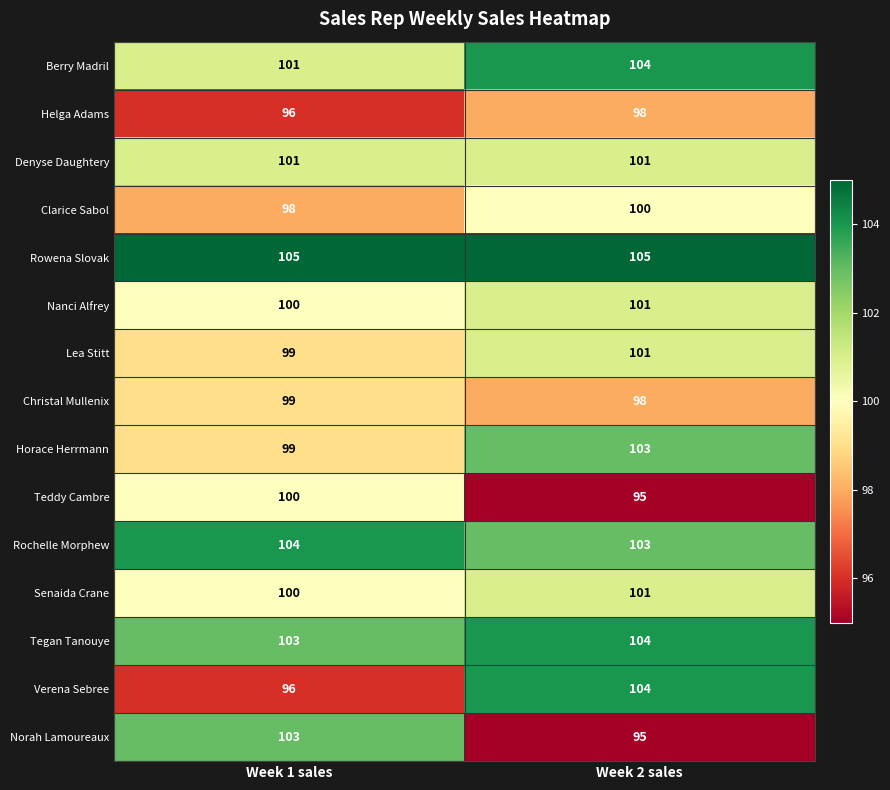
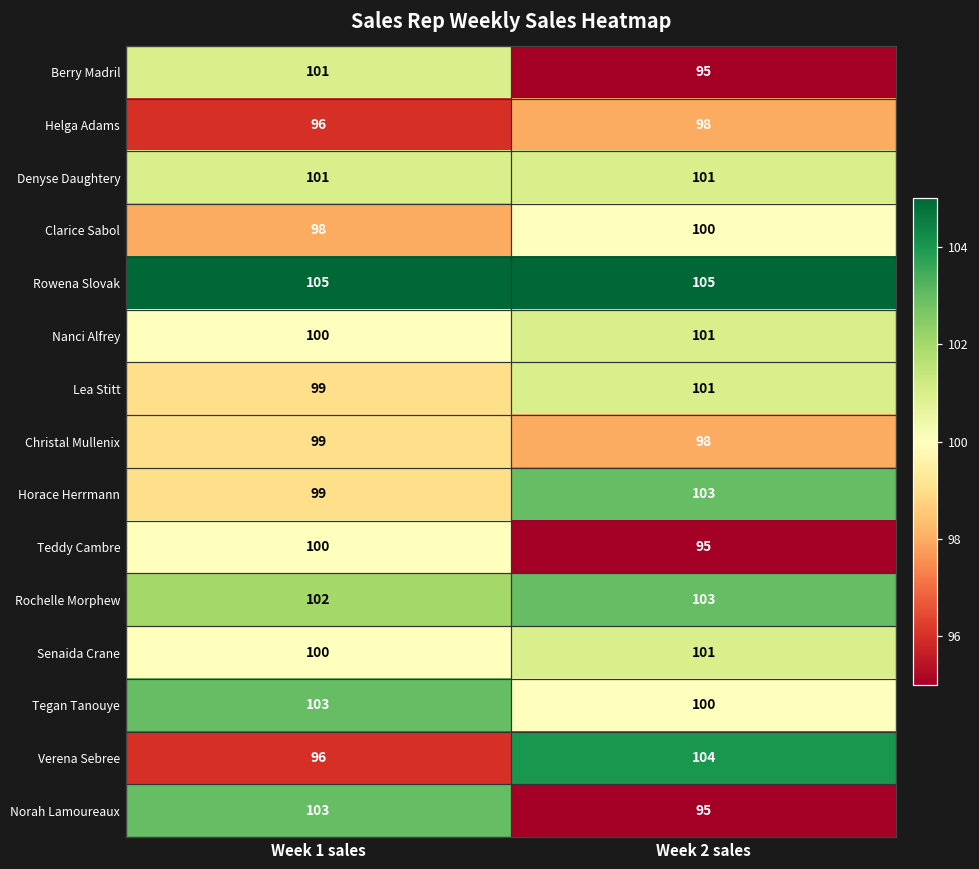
Berry Madril, Week 2 sales: 104 -> 95
Rochelle Morphew, Week 1 sales: 104 -> 102
Tegan Tanouye, Week 2 sales: 104 -> 100
